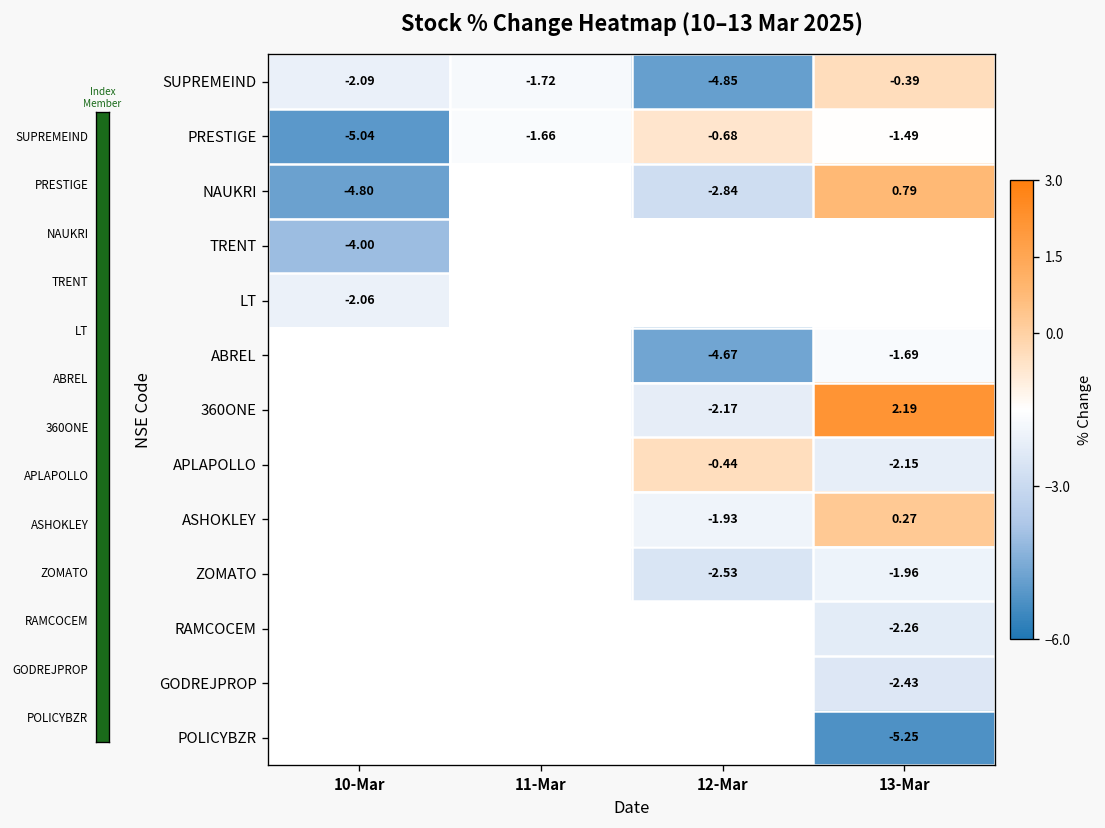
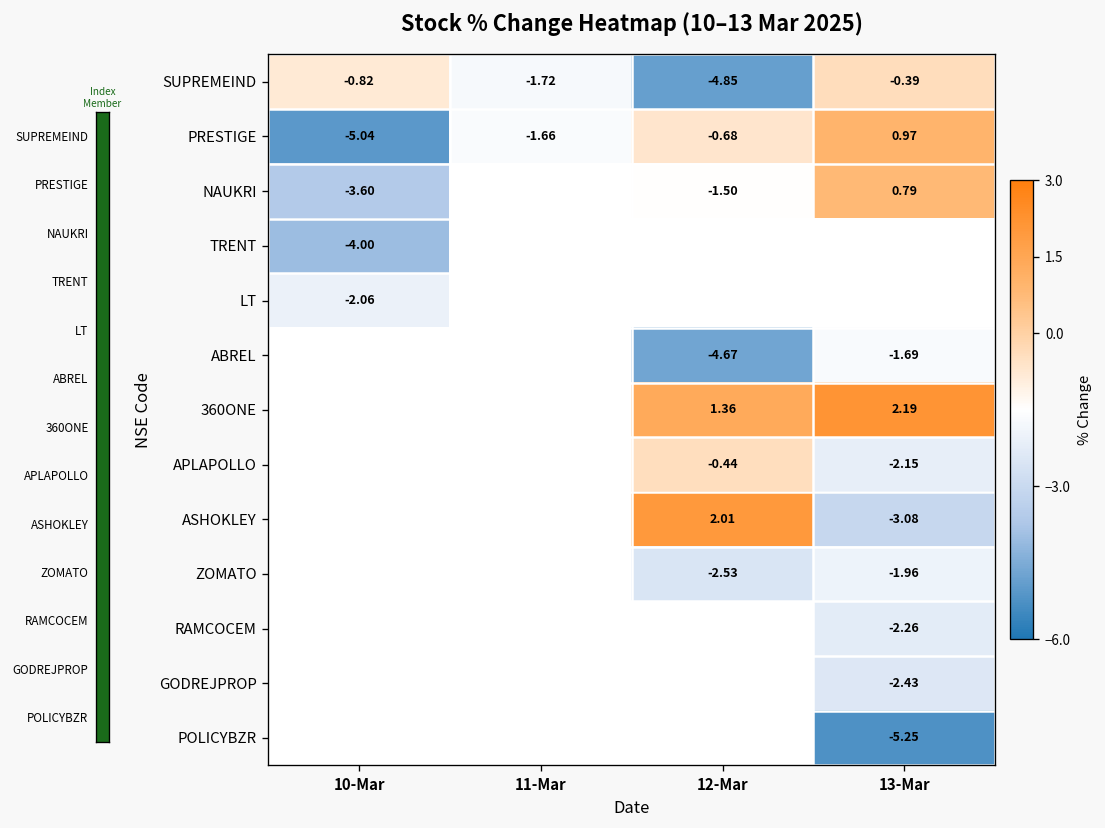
Stock % Change Heatmap (10–13 Mar 2025), SUPREMEIND, 10-Mar: -2.09 -> -0.82
Stock % Change Heatmap (10–13 Mar 2025), PRESTIGE, 13-Mar: -1.49 -> 0.97
Stock % Change Heatmap (10–13 Mar 2025), NAUKRI, 10-Mar: -4.80 -> -3.60
Stock % Change Heatmap (10–13 Mar 2025), NAUKRI, 12-Mar: -2.84 -> -1.50
Stock % Change Heatmap (10–13 Mar 2025), 360ONE, 12-Mar: -2.17 -> 1.36
Stock % Change Heatmap (10–13 Mar 2025), ASHOKLEY, 12-Mar: -1.93 -> 2.01
Stock % Change Heatmap (10–13 Mar 2025), ASHOKLEY, 13-Mar: 0.27 -> -3.08
